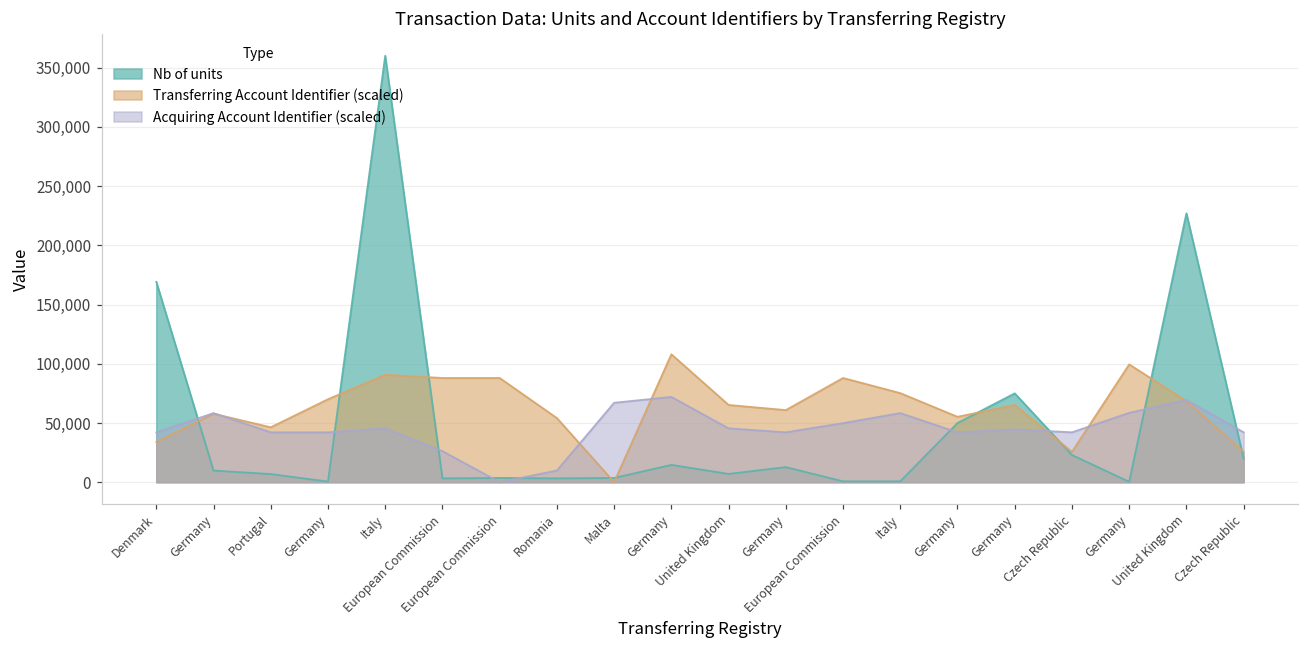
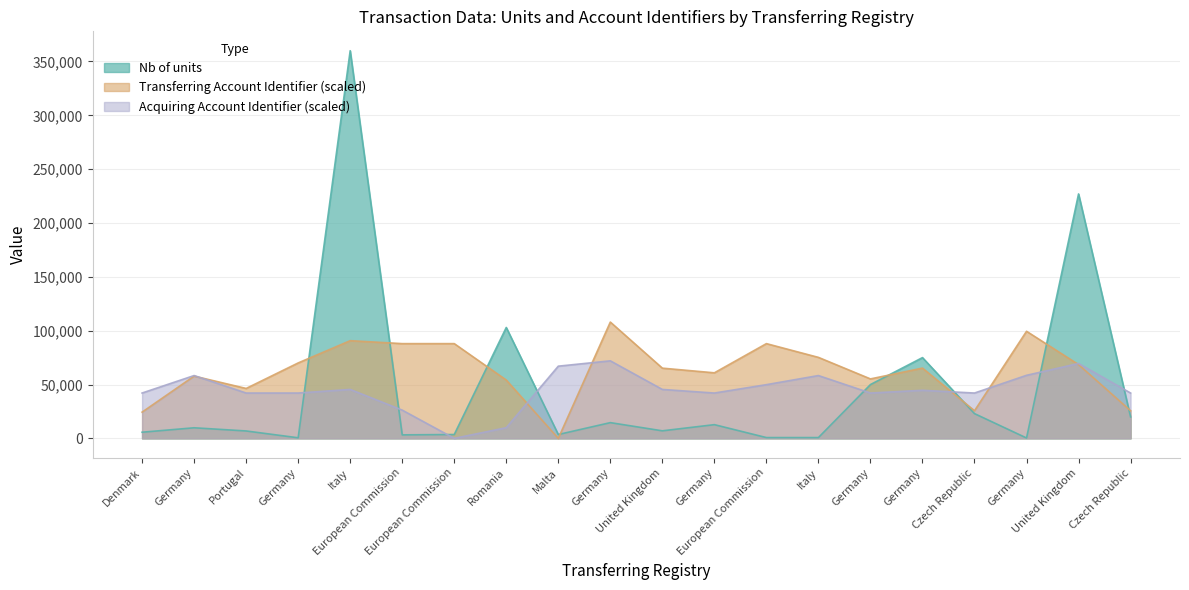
Nb of units, Denmark: 169,000 -> 6,000
Transferring Account Identifier (scaled), Denmark: 34,000 -> 24,000
Nb of units, Romania: 3,000 -> 103,000
